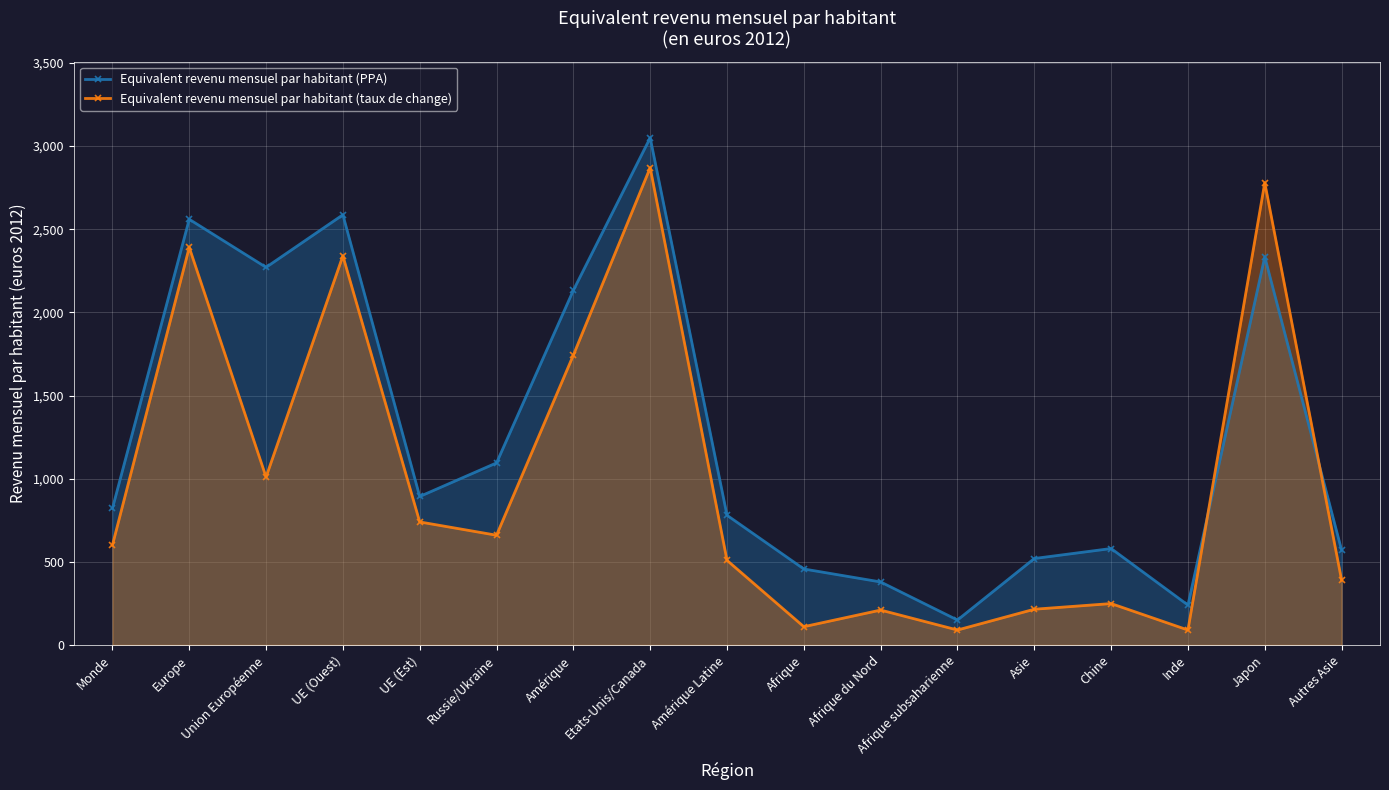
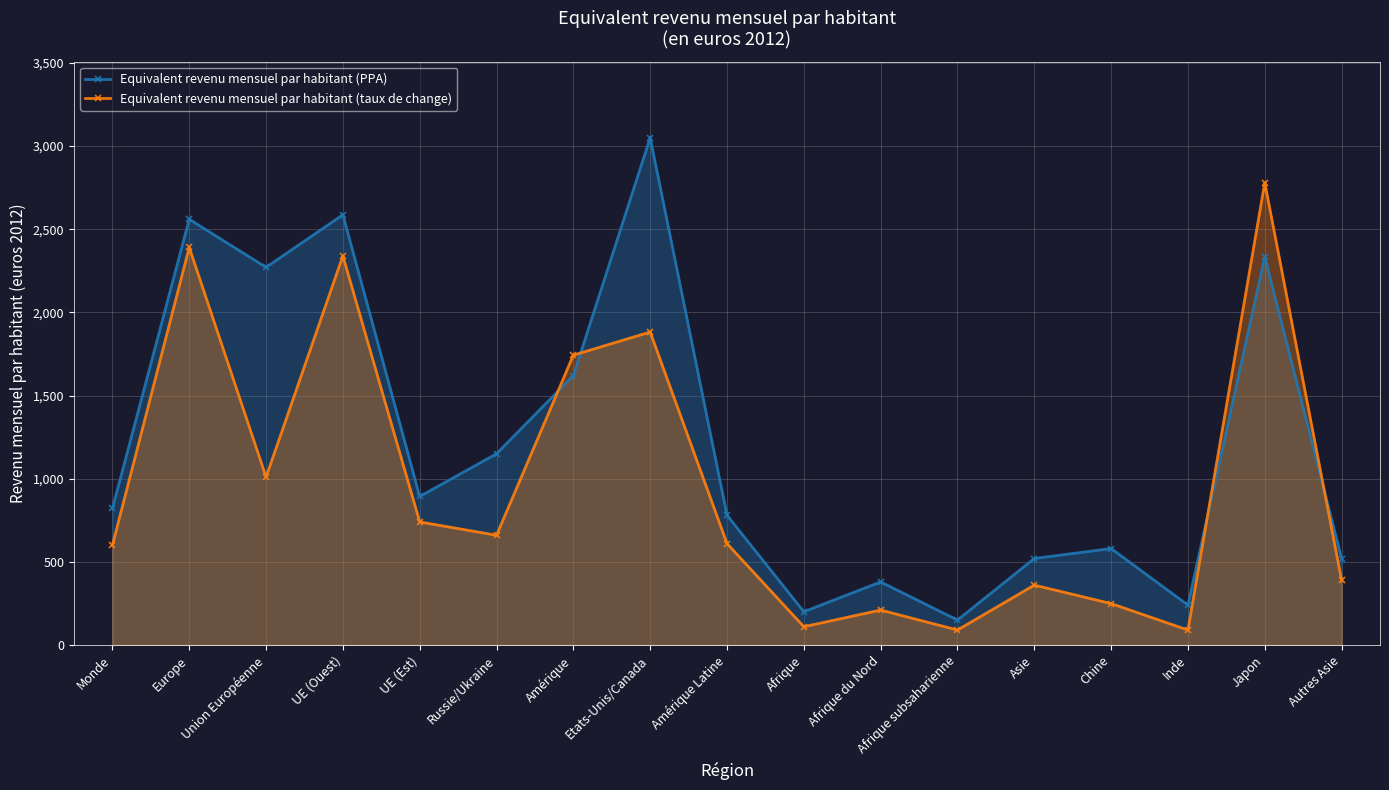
Equivalent revenu mensuel par habitant (PPA), Russie/Ukraine: 1,100 -> 1,150
Equivalent revenu mensuel par habitant (PPA), Amérique: 2,130 -> 1,620
Equivalent revenu mensuel par habitant (taux de change), Etats-Unis/Canada: 2,870 -> 1,880
Equivalent revenu mensuel par habitant (taux de change), Amérique Latine: 510 -> 610
Equivalent revenu mensuel par habitant (PPA), Afrique: 460 -> 200
Equivalent revenu mensuel par habitant (taux de change), Asie: 220 -> 360
Equivalent revenu mensuel par habitant (PPA), Autres Asie: 570 -> 520
